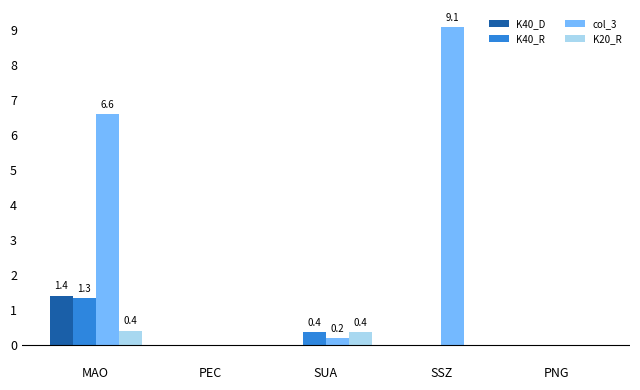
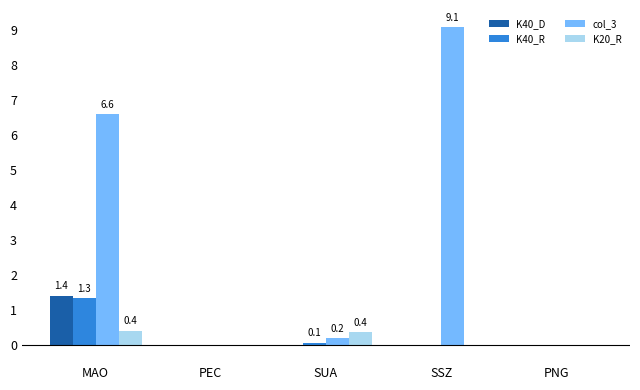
K40_R, SUA: 0.4 -> 0.1
